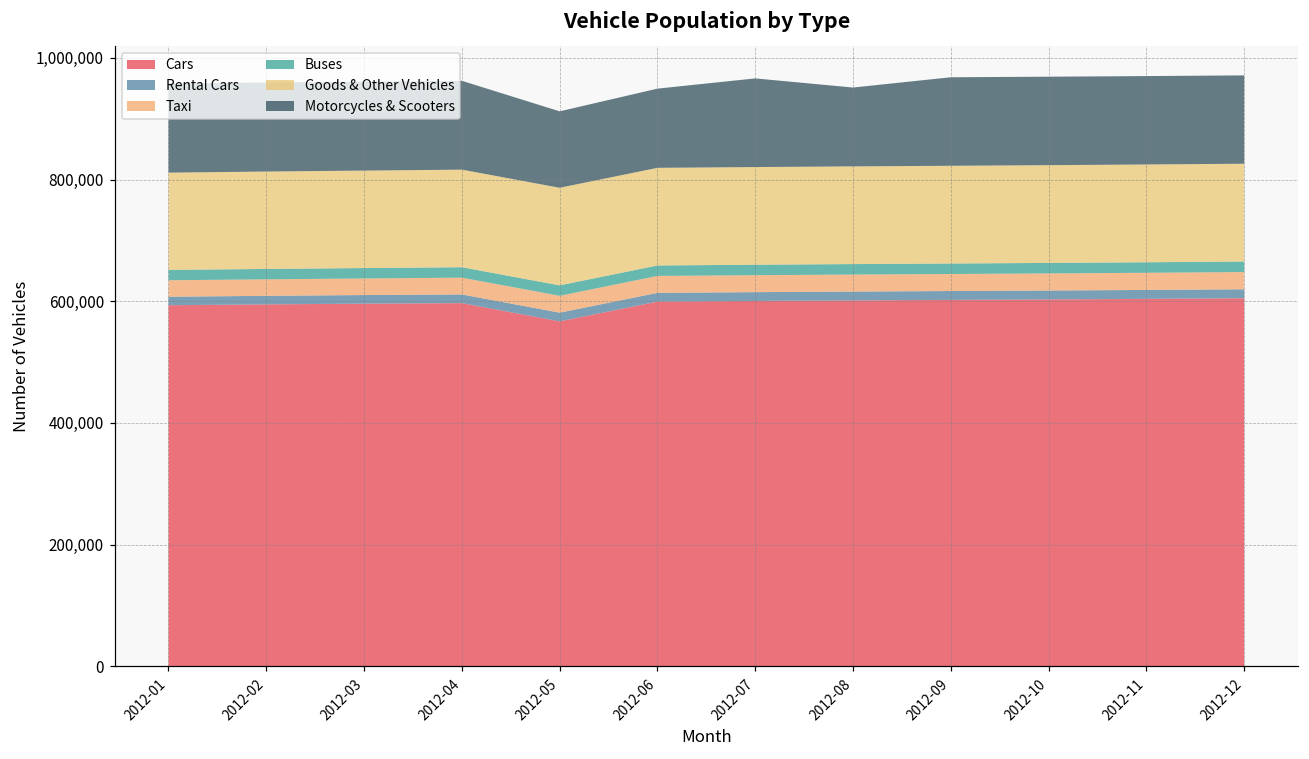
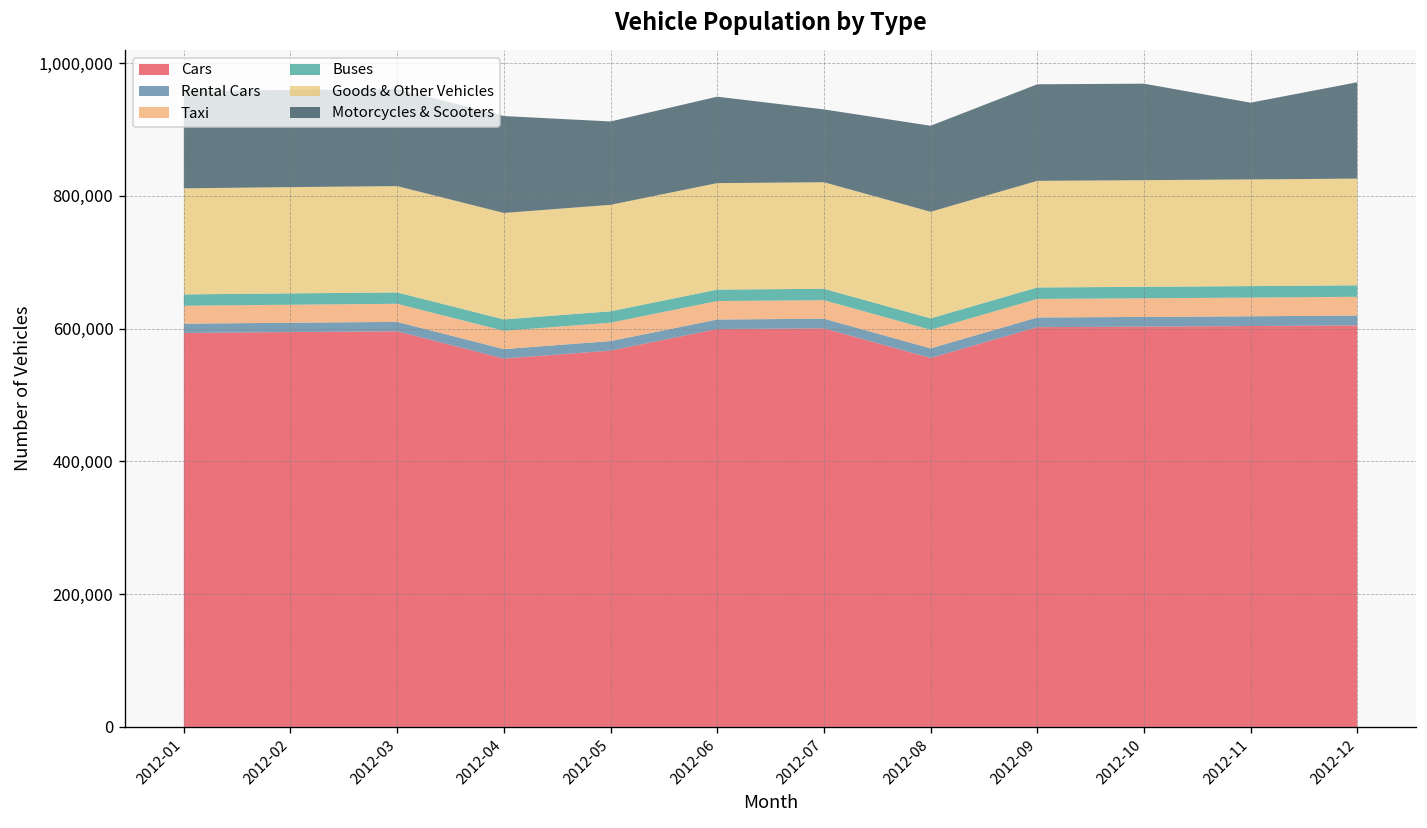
Cars, 2012-04: 600,000 -> 550,000
Motorcycles & Scooters, 2012-07: 150,000 -> 110,000
Cars, 2012-08: 600,000 -> 560,000
Motorcycles & Scooters, 2012-11: 150,000 -> 120,000
